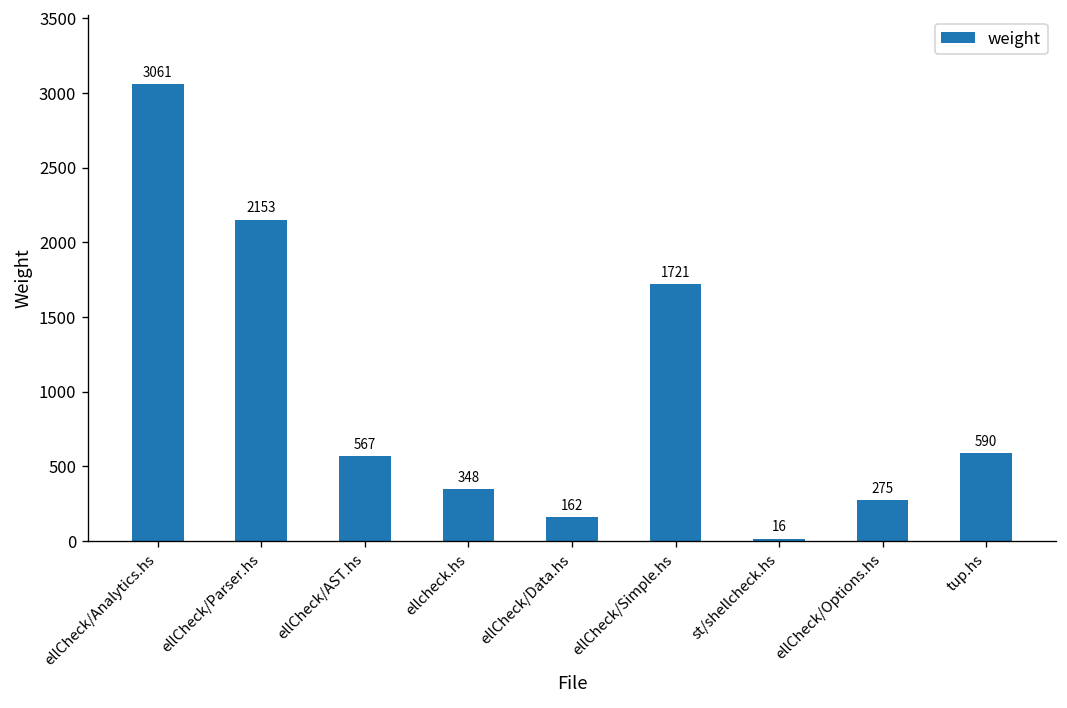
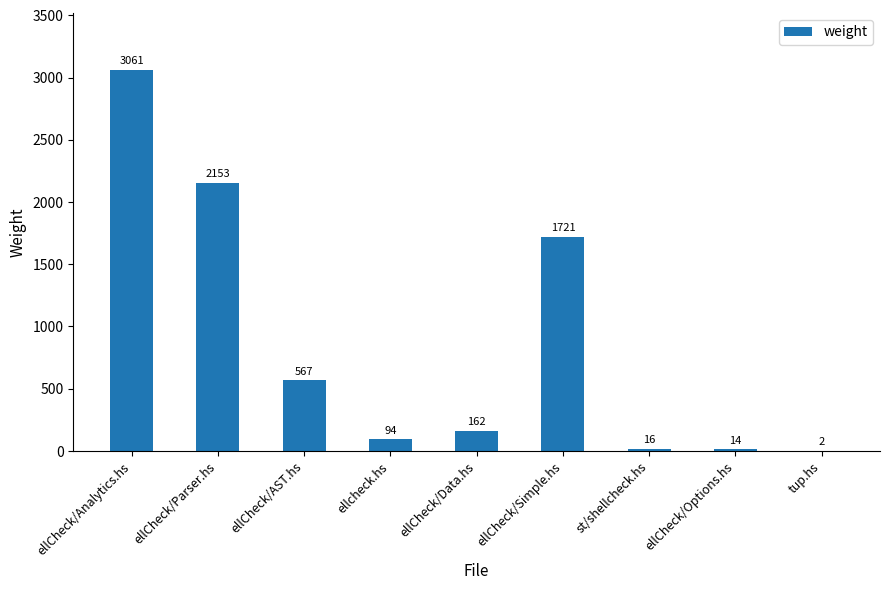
ellcheck.hs: 348 -> 94
ellCheck/Options.hs: 275 -> 14
tup.hs: 590 -> 2
